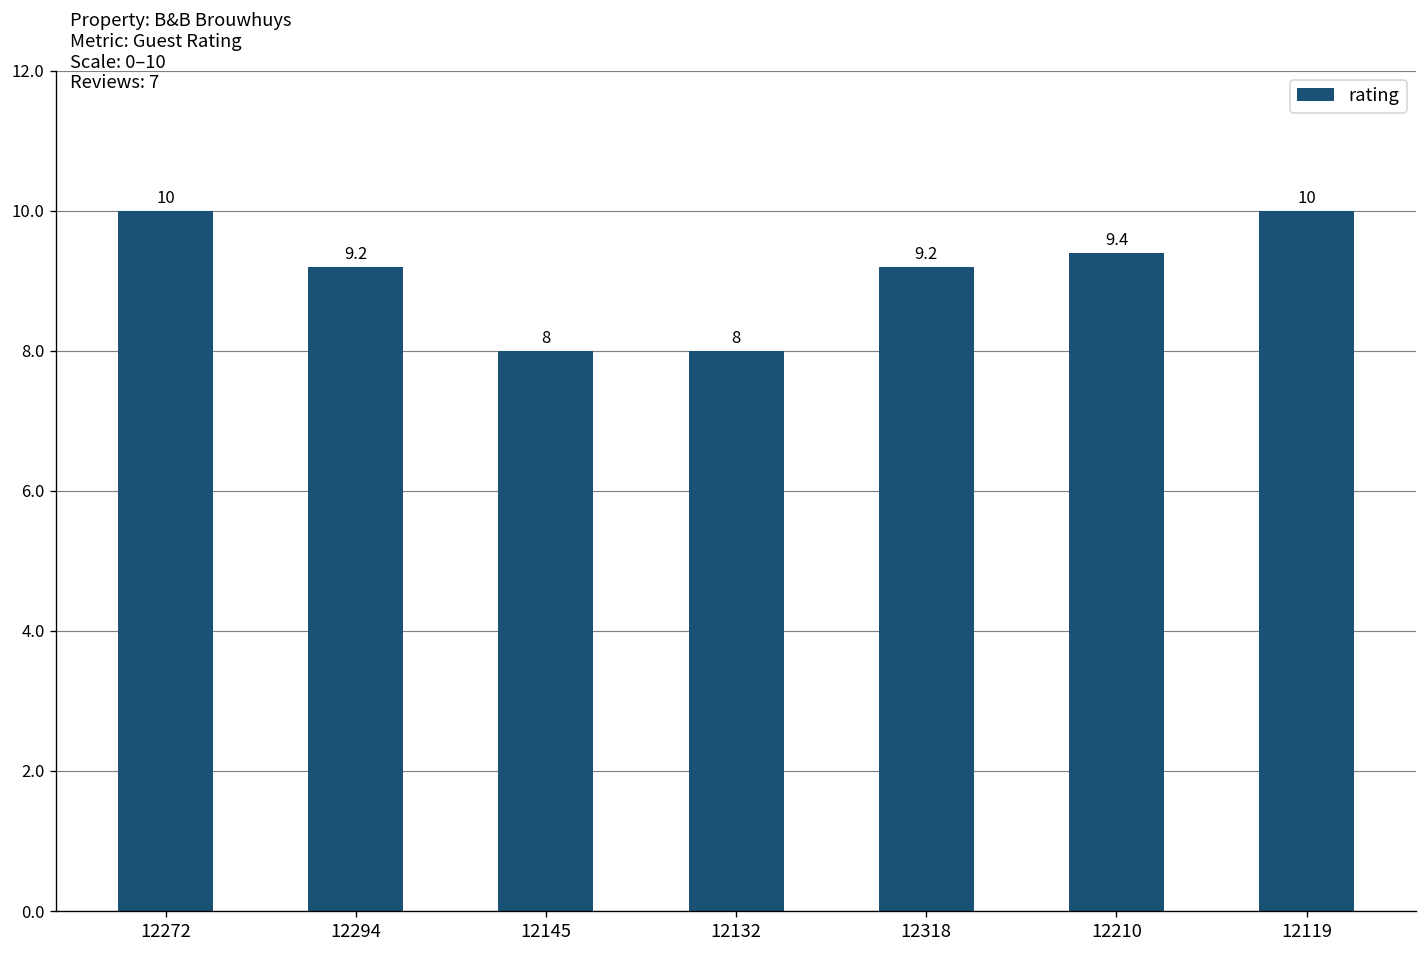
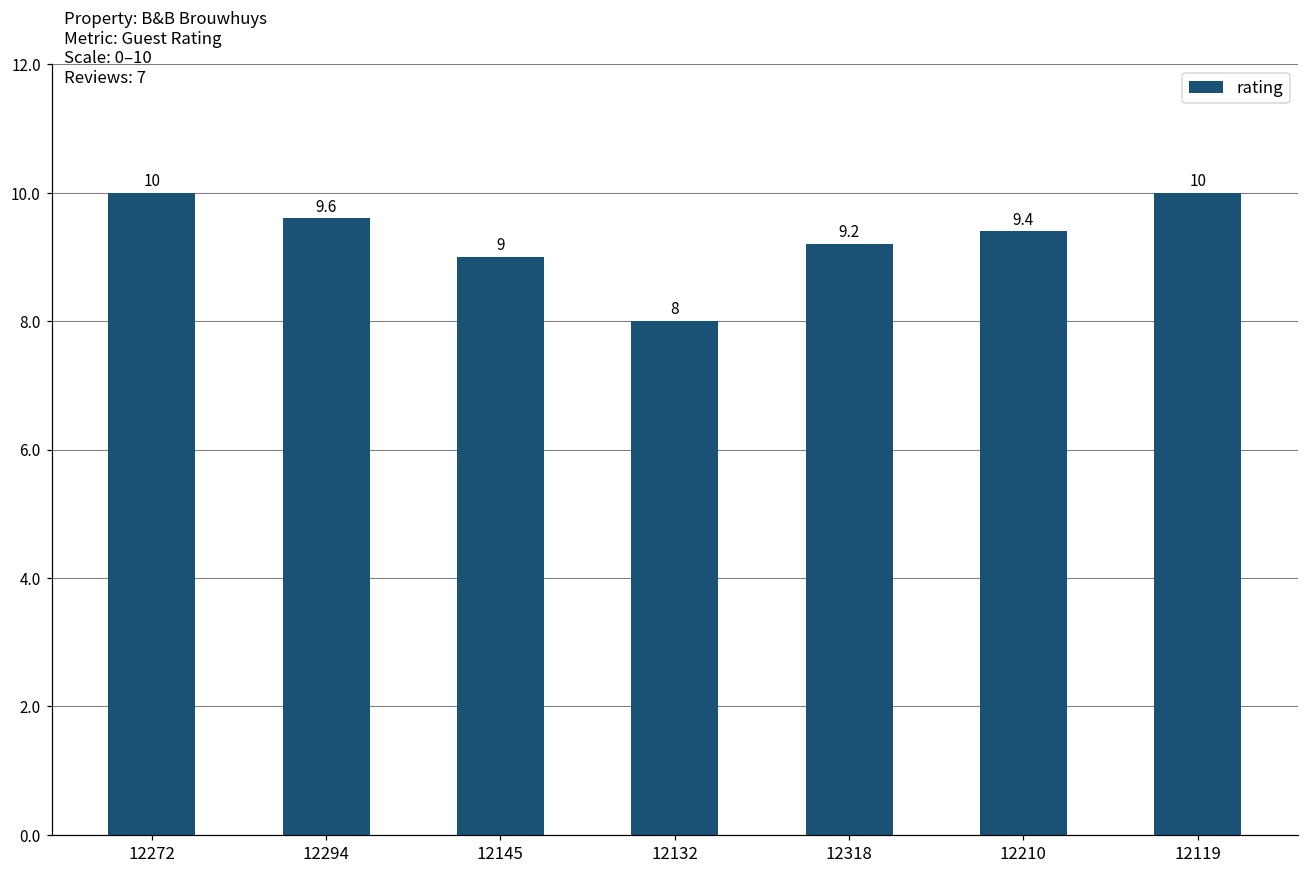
12294: 9.2 -> 9.6
12145: 8 -> 9
